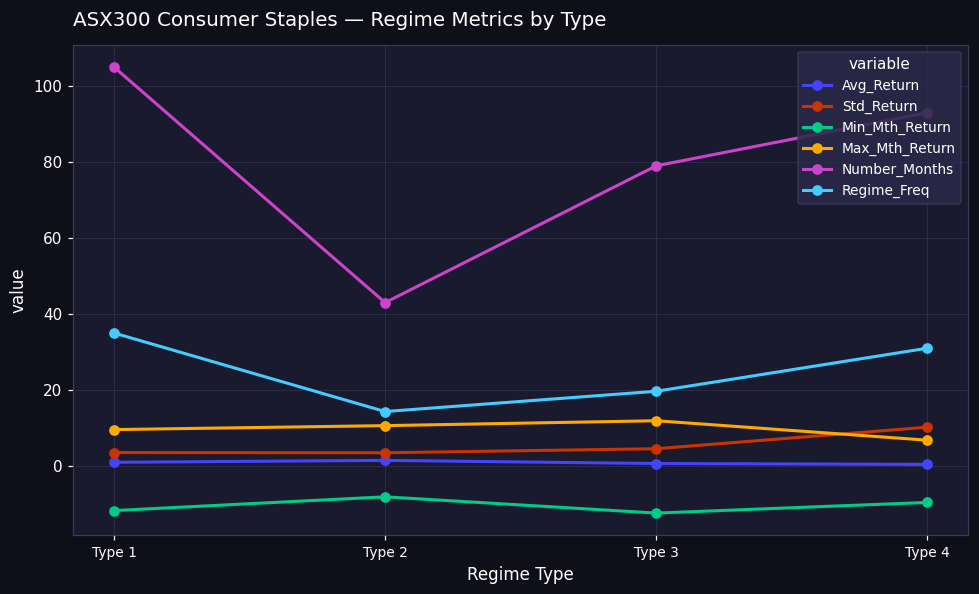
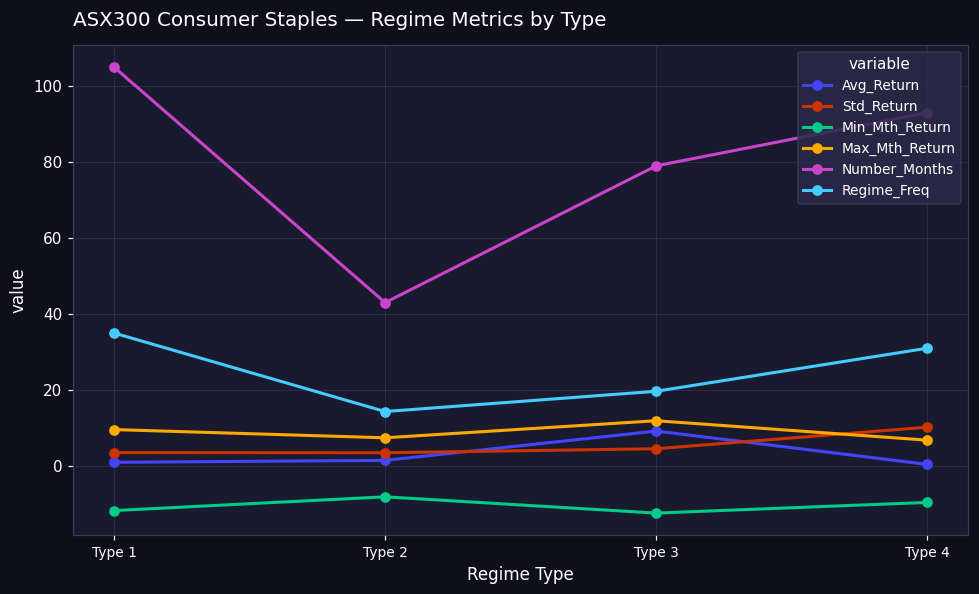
Max_Mth_Return, Type 2: 11 -> 7
Avg_Return, Type 3: 1 -> 9
